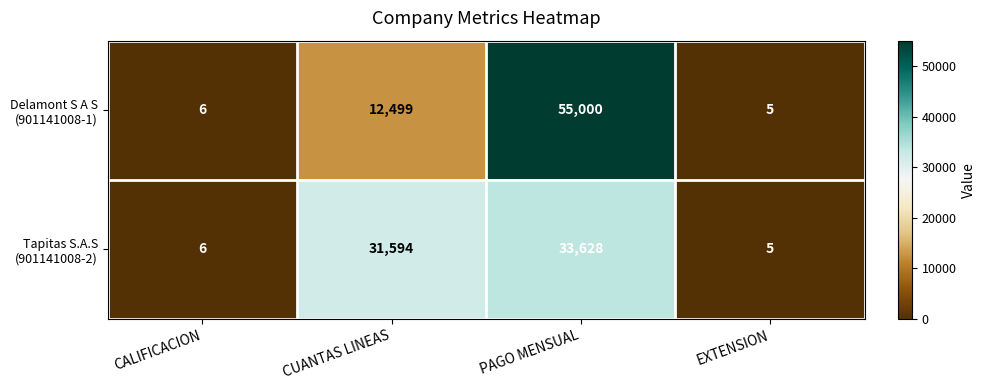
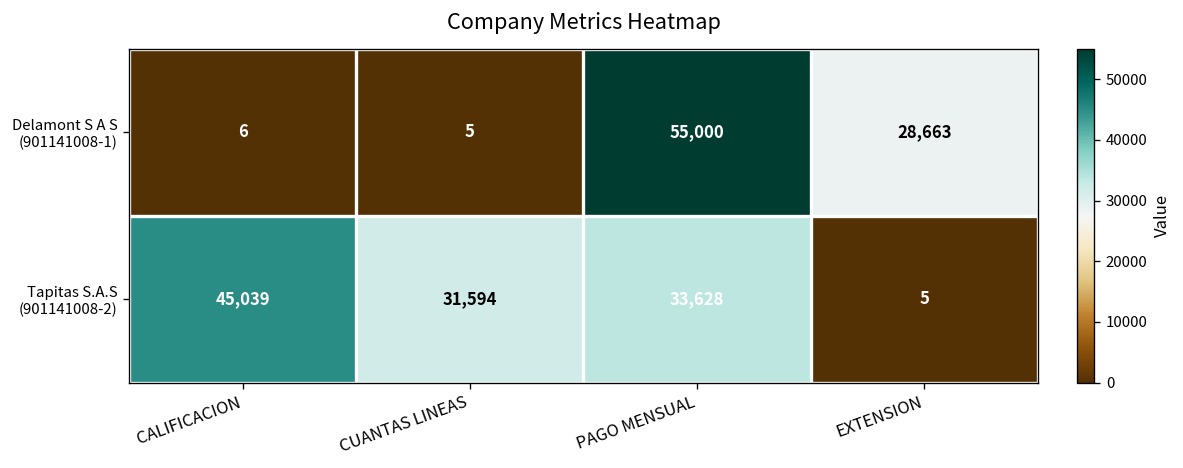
Delamont S A S (901141008-1), CUANTAS LINEAS: 12,499 -> 5
Delamont S A S (901141008-1), EXTENSION: 5 -> 28,663
Tapitas S.A.S (901141008-2), CALIFICACION: 6 -> 45,039
